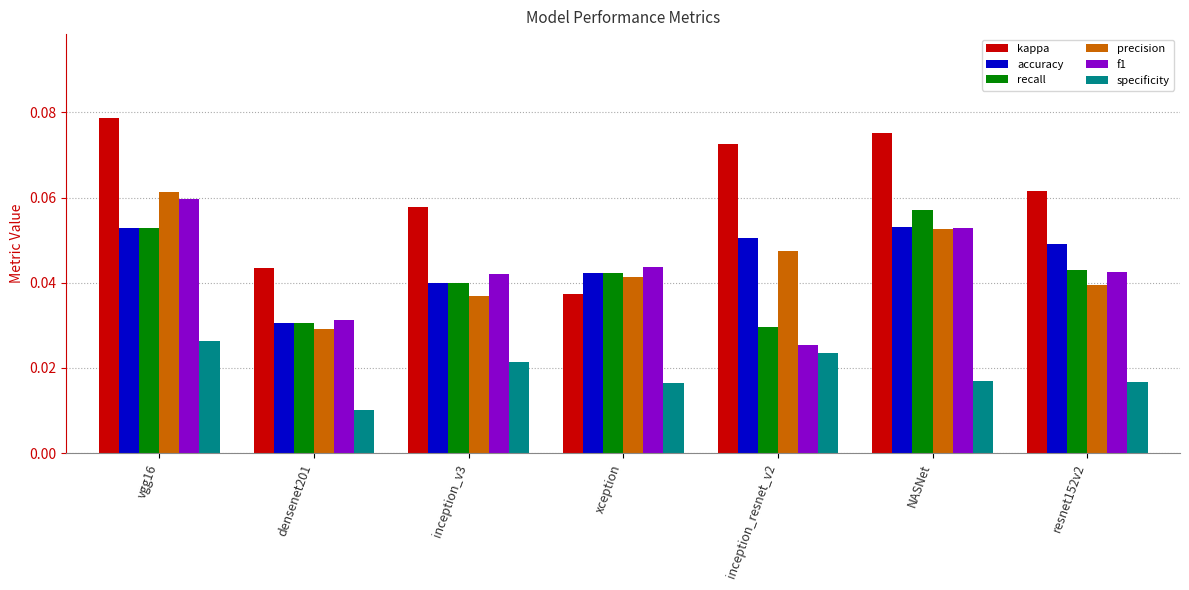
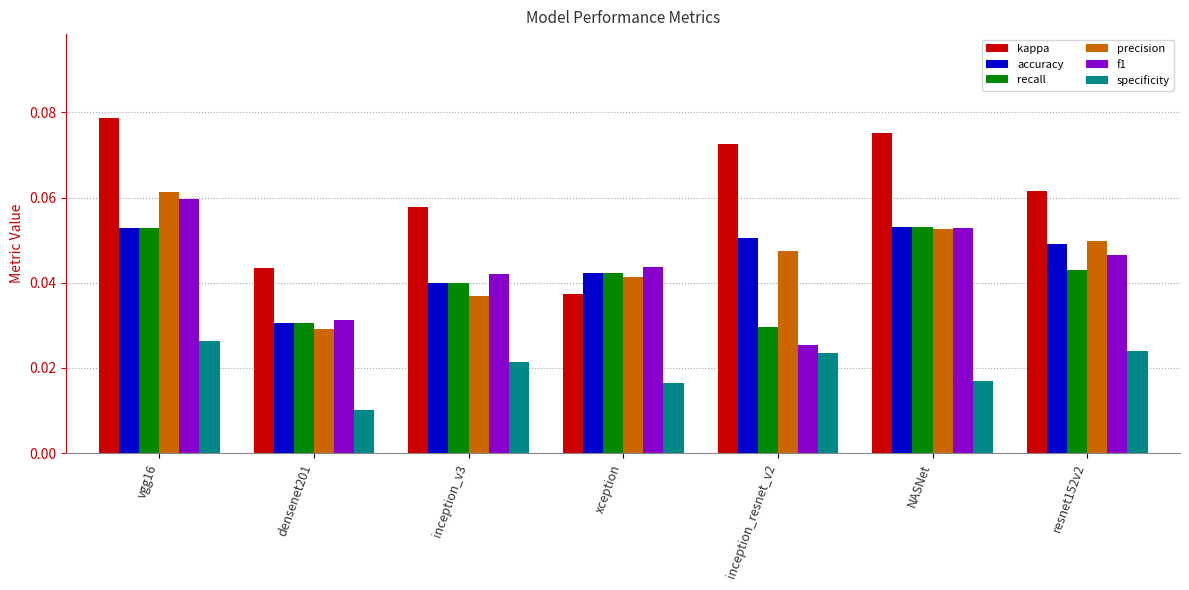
recall, NASNet: 0.057 -> 0.053
precision, resnet152v2: 0.040 -> 0.050
f1, resnet152v2: 0.042 -> 0.047
specificity, resnet152v2: 0.017 -> 0.024
